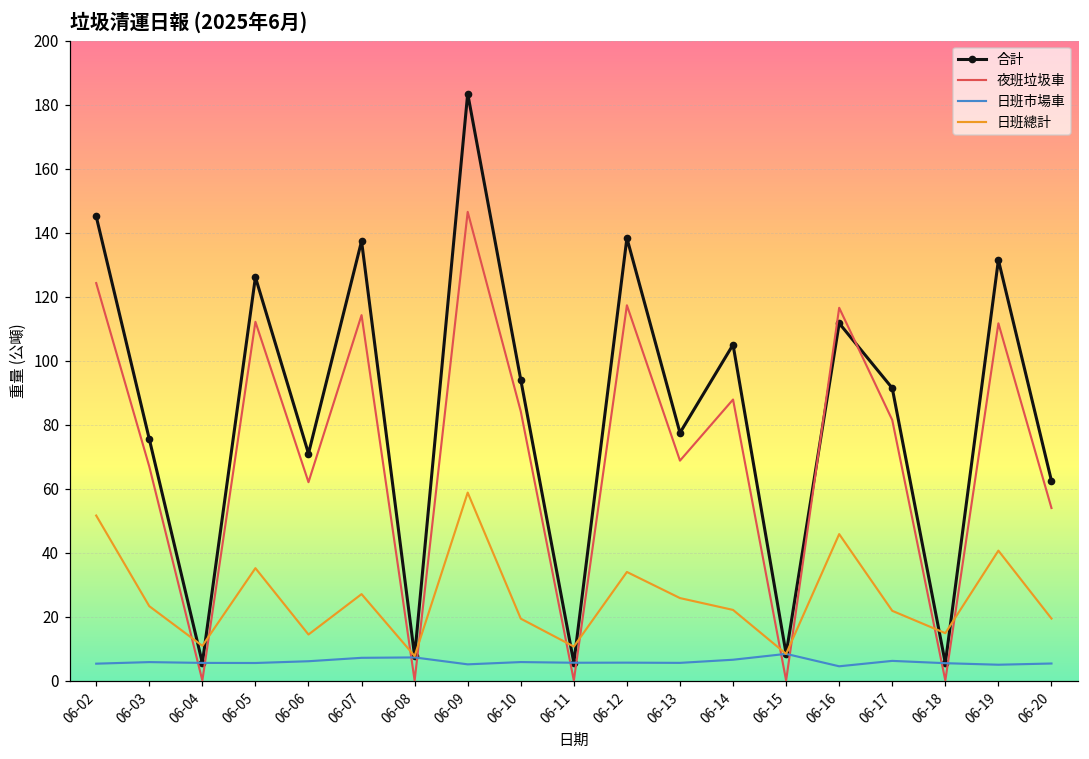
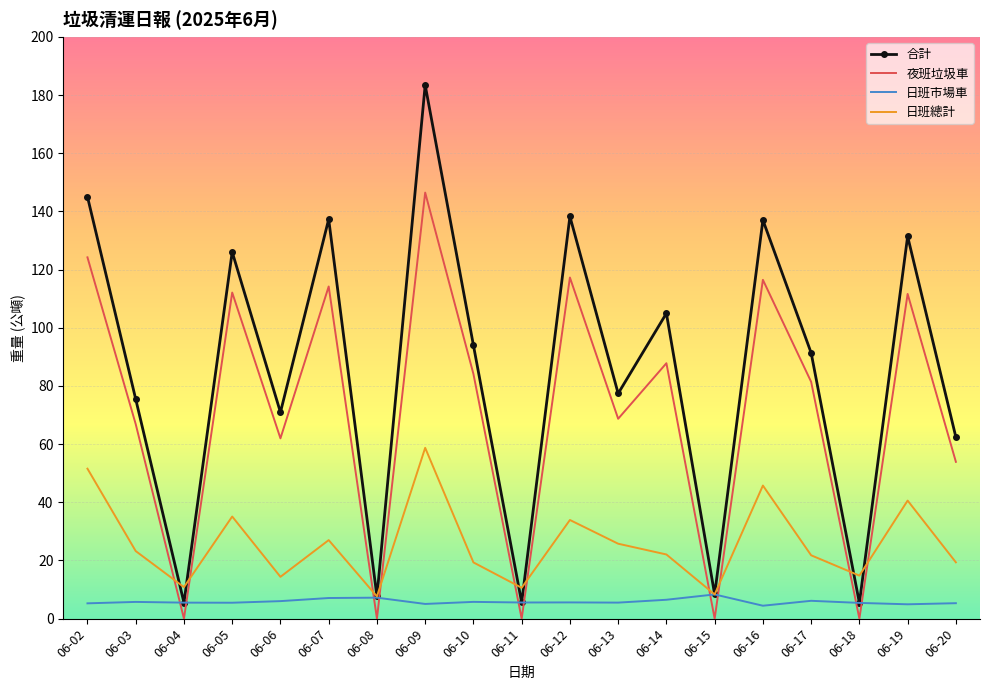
合計, 06-16: 112 -> 137
